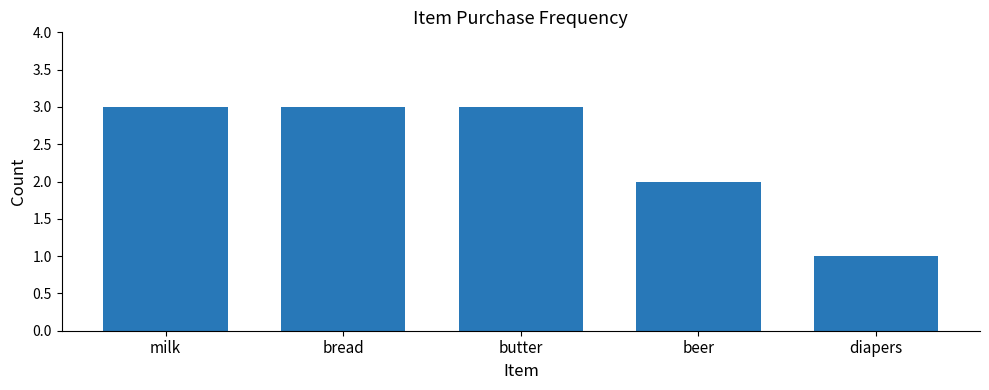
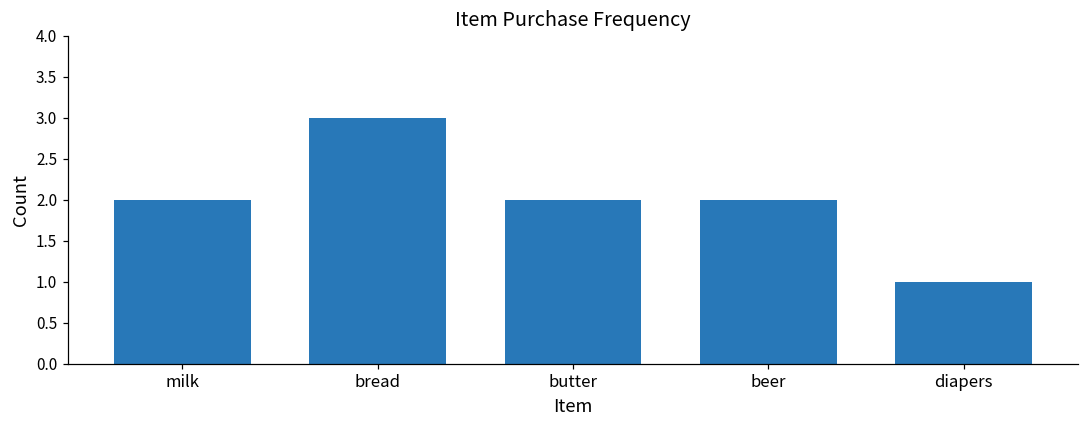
milk: 3 -> 2
butter: 3 -> 2
